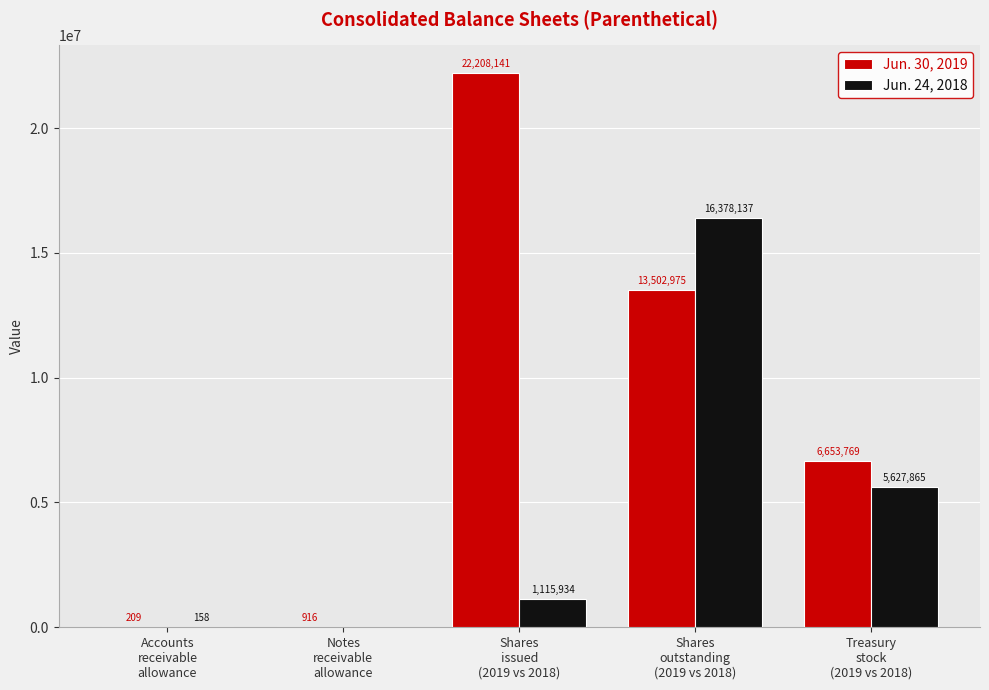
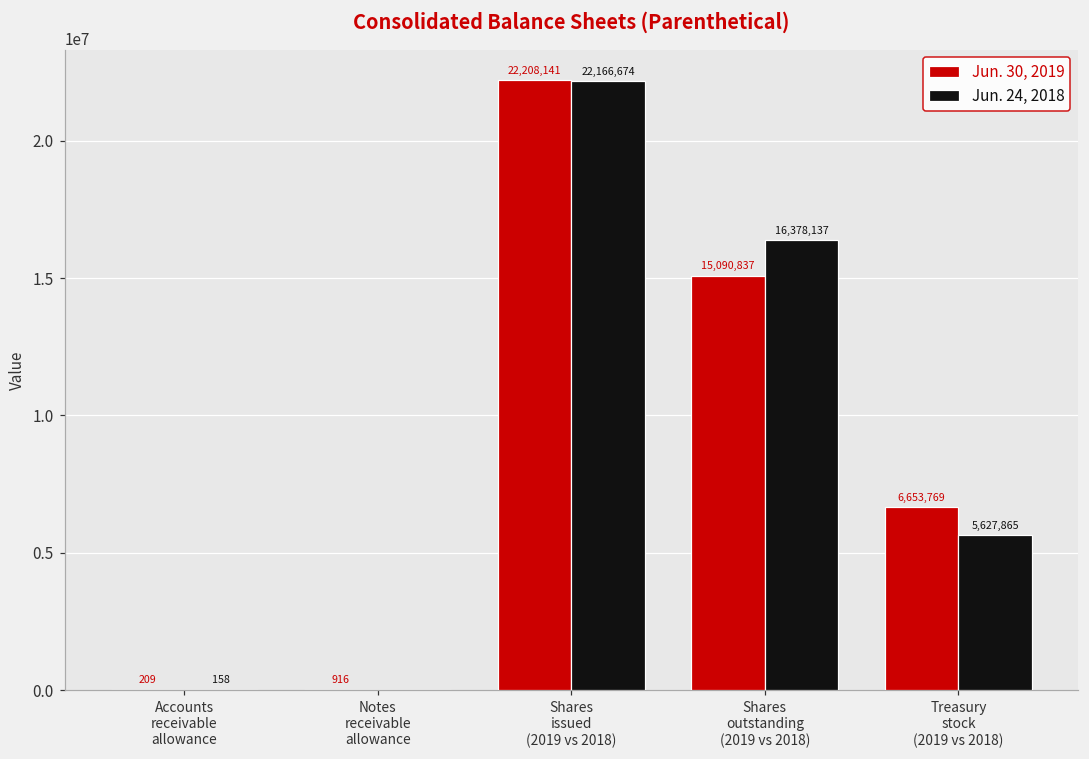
Jun. 24, 2018, Shares issued (2019 vs 2018): 1,115,934 -> 22,166,674
Jun. 30, 2019, Shares outstanding (2019 vs 2018): 13,502,975 -> 15,090,837
